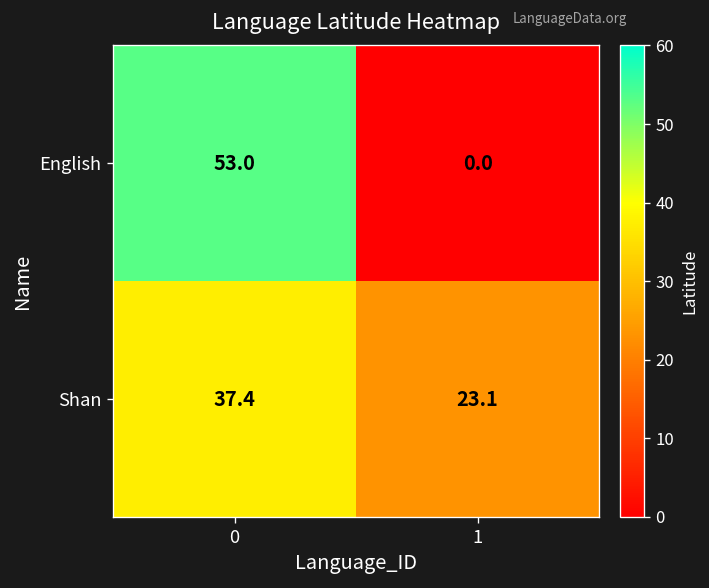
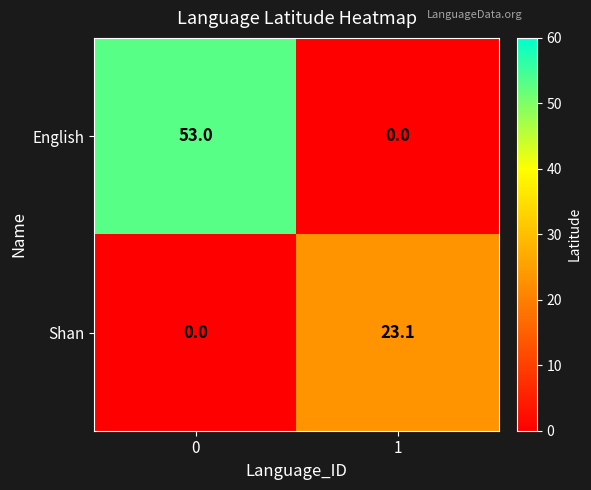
Shan, 0: 37.4 -> 0.0
